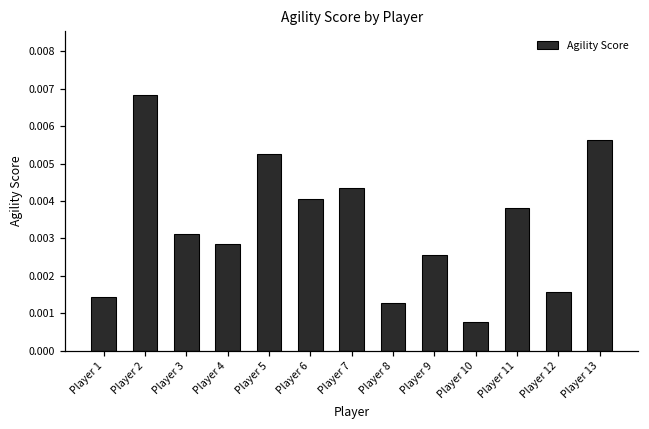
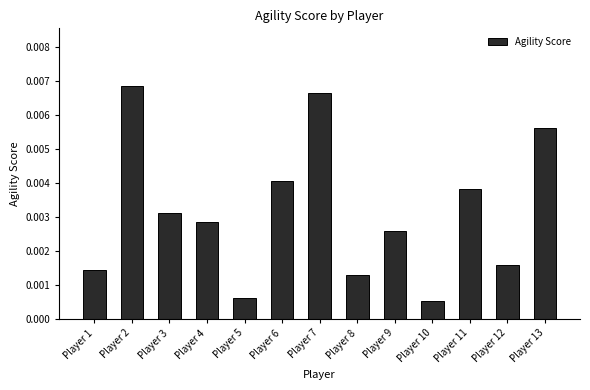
Player 5: 0.0053 -> 0.0006
Player 7: 0.0043 -> 0.0066
Player 10: 0.0008 -> 0.0005
